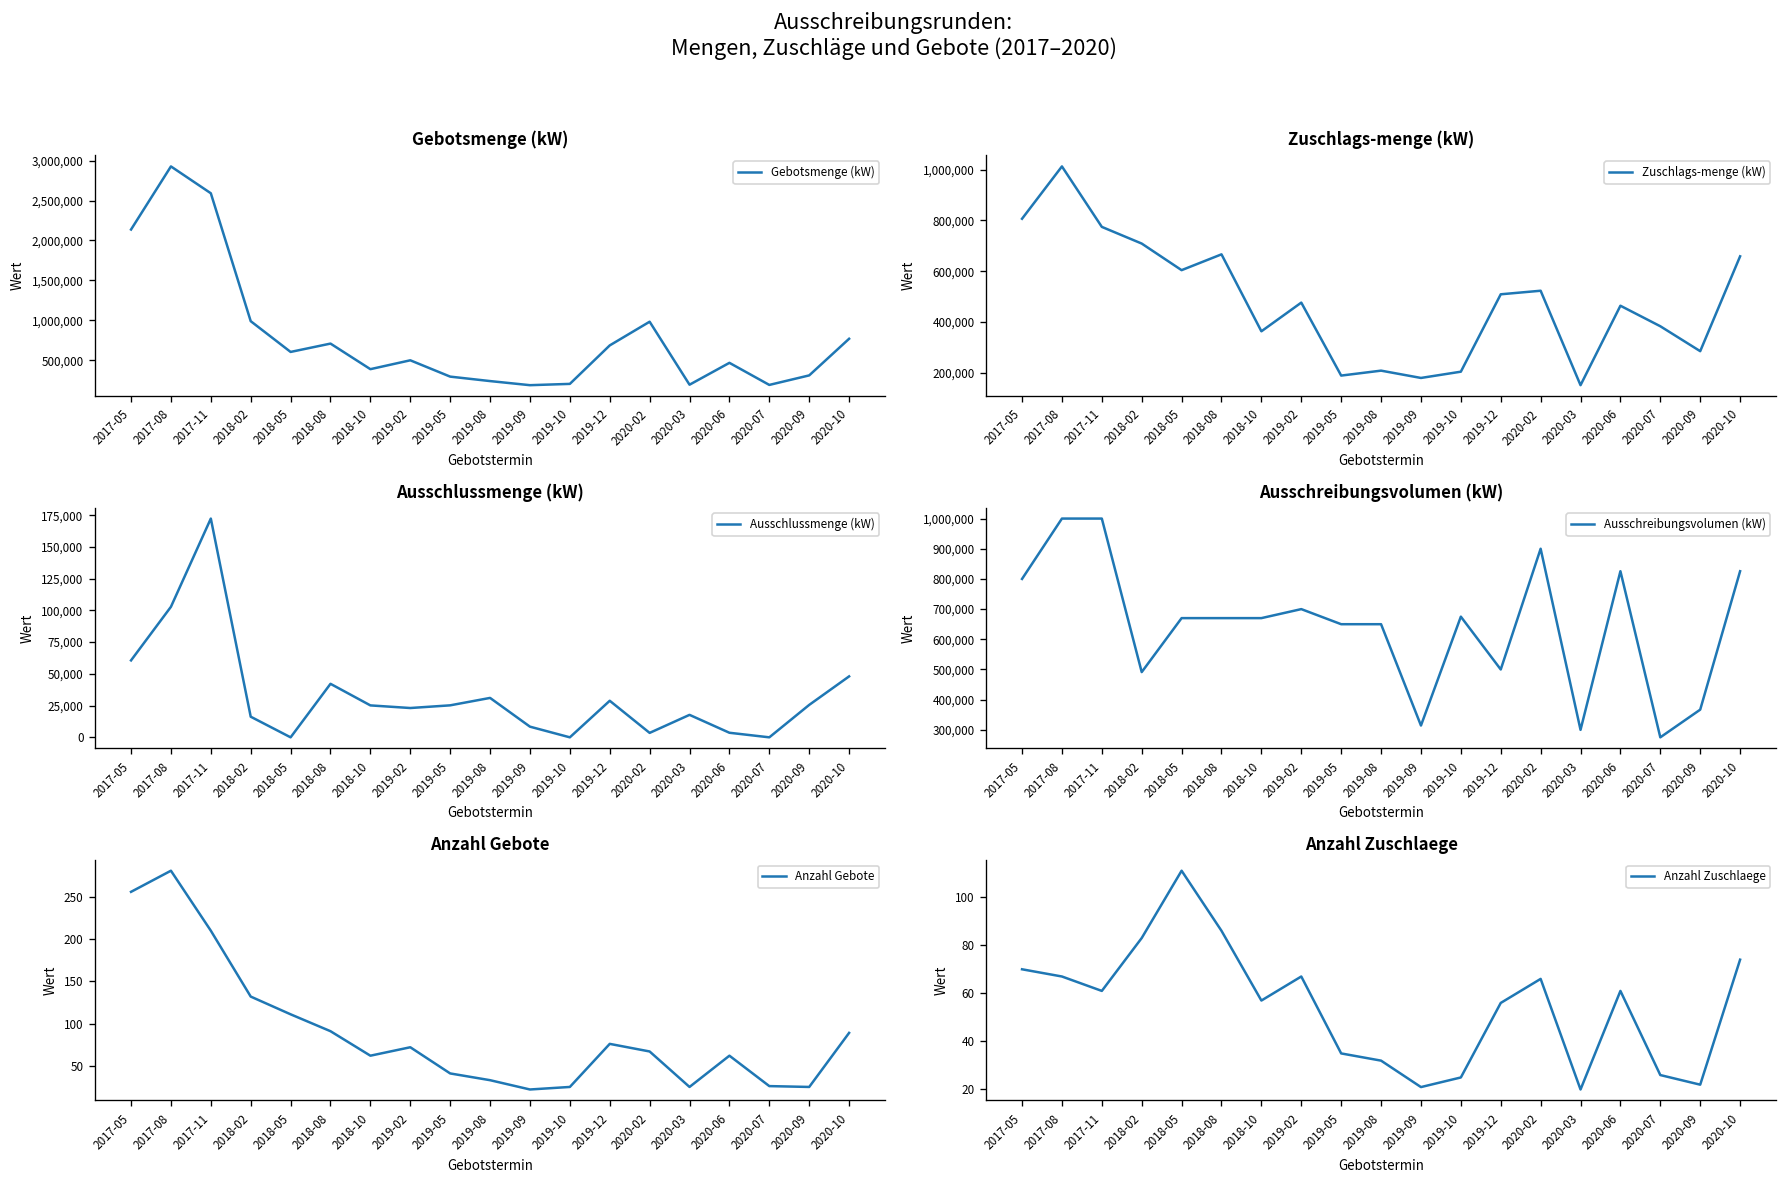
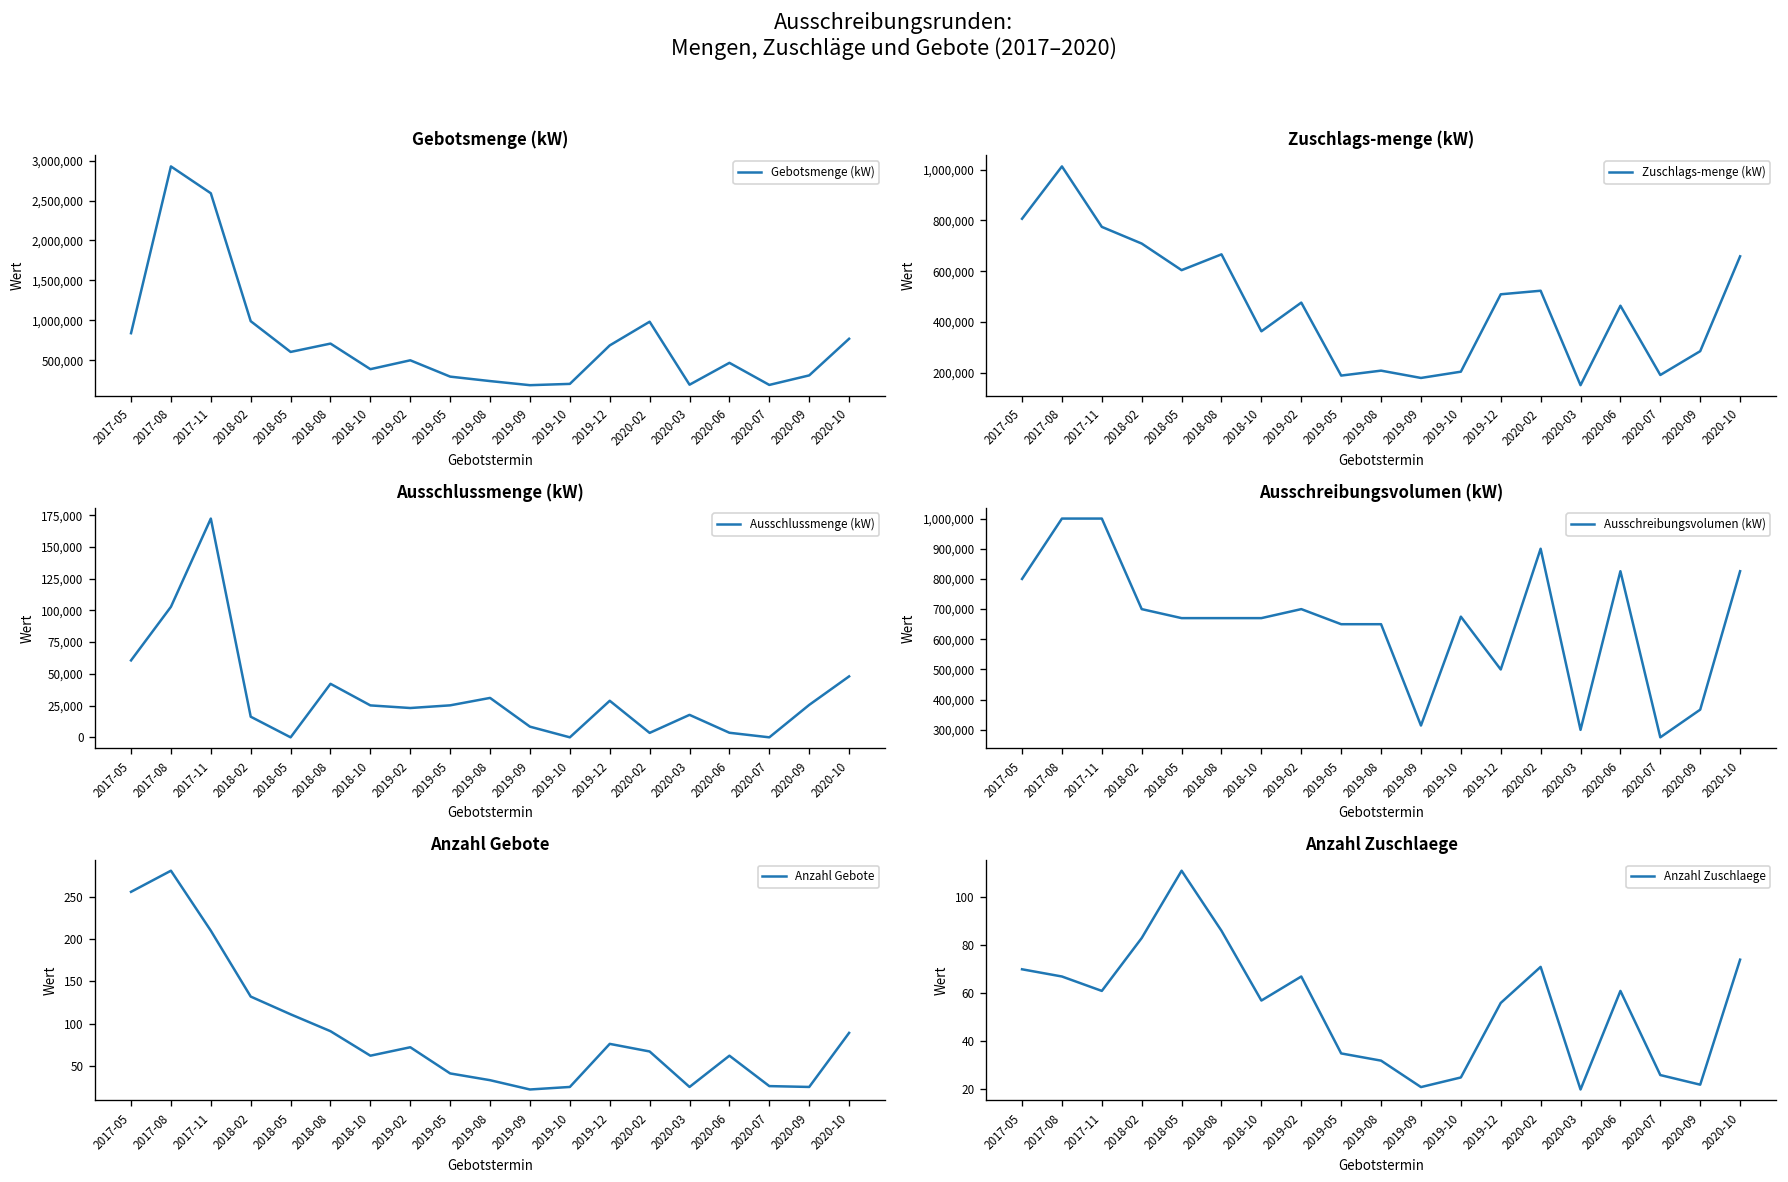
Gebotsmenge (kW), 2017-05: 2,100,000 -> 800,000
Zuschlags-menge (kW), 2020-07: 380,000 -> 190,000
Ausschreibungsvolumen (kW), 2018-02: 490,000 -> 700,000
Anzahl Zuschlaege, 2020-02: 66 -> 71
